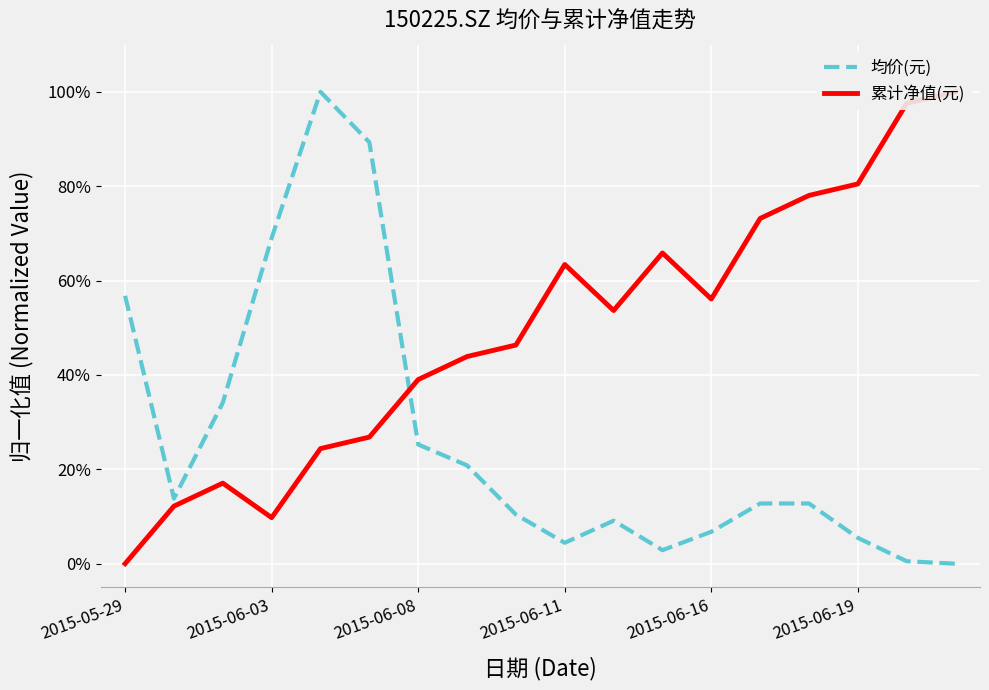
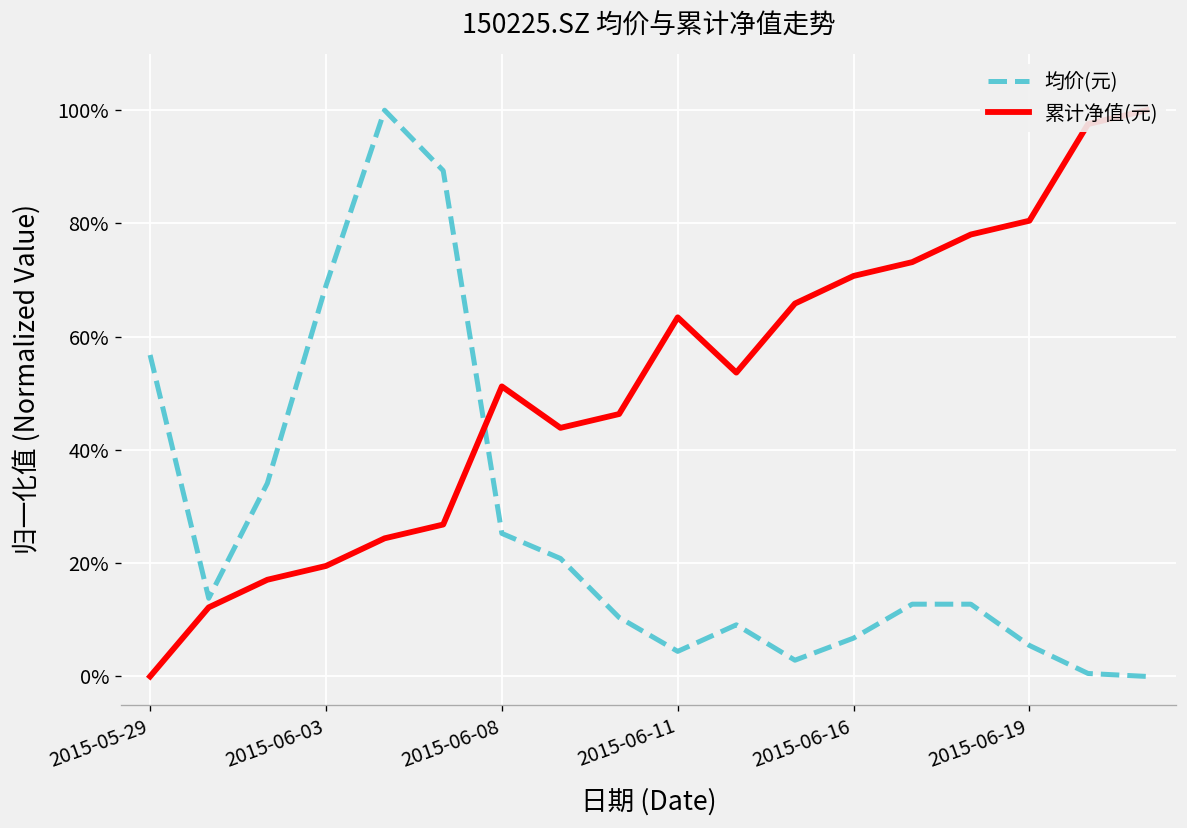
累计净值(元), 2015-06-03: 10% -> 20%
累计净值(元), 2015-06-08: 39% -> 51%
累计净值(元), 2015-06-16: 56% -> 71%
